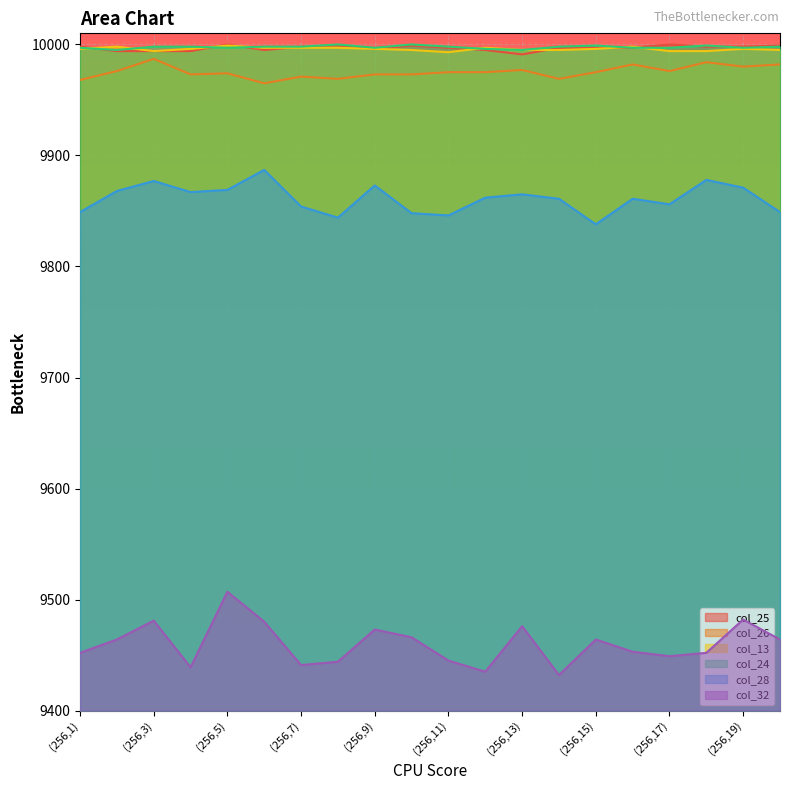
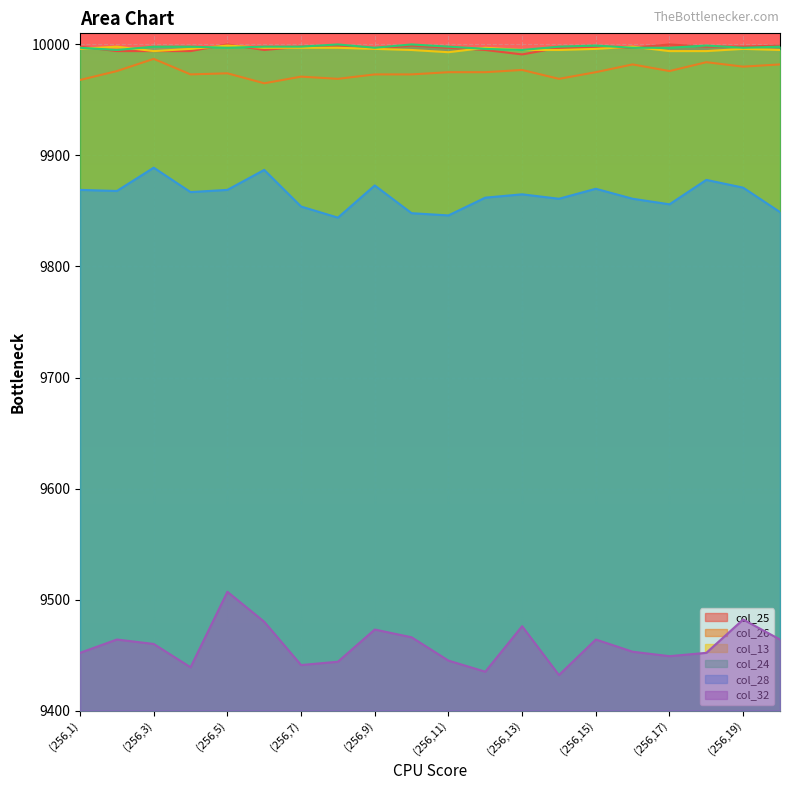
col_28, (256,1): 9849 -> 9869
col_28, (256,3): 9877 -> 9889
col_32, (256,3): 9481 -> 9460
col_28, (256,15): 9838 -> 9870
